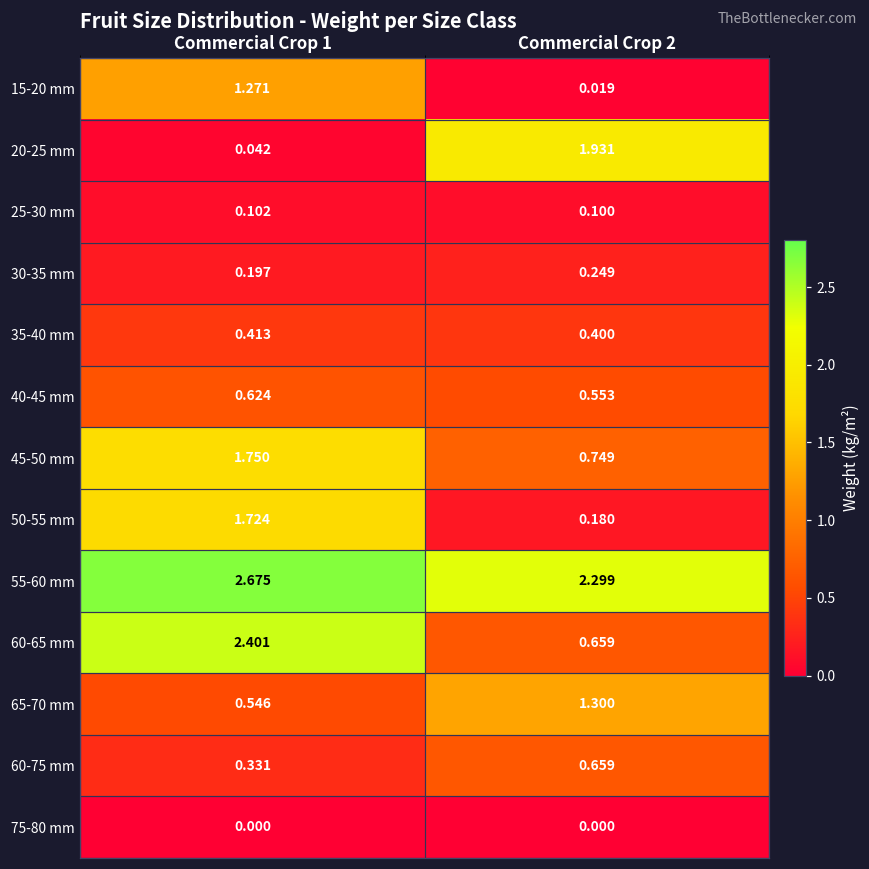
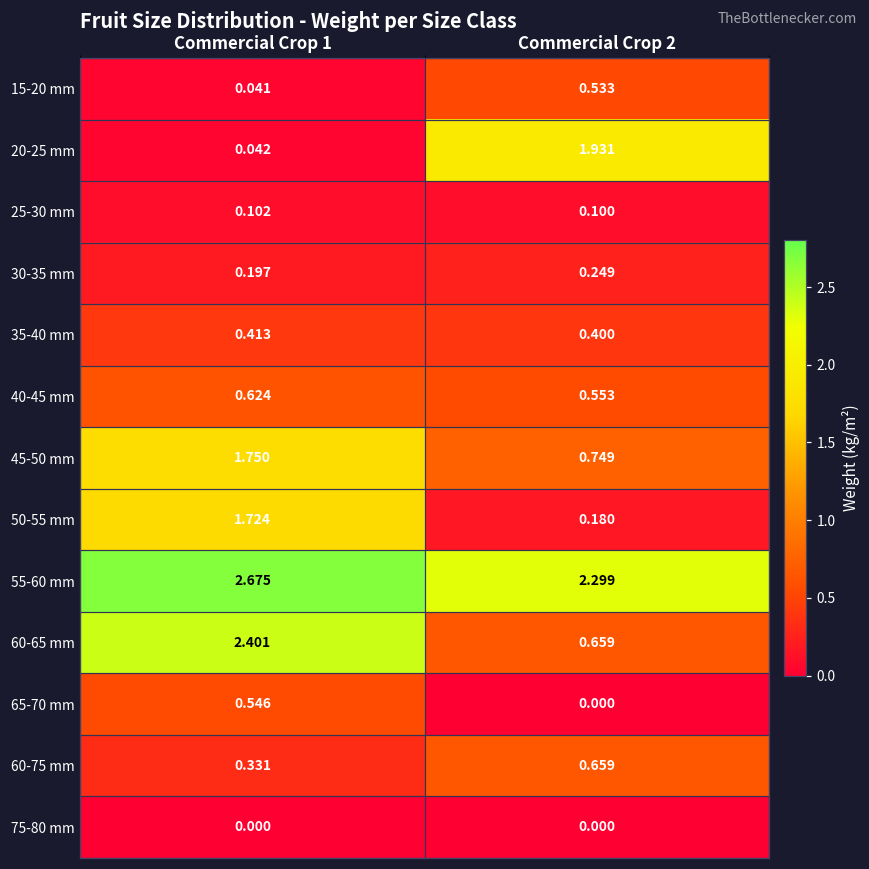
15-20 mm, Commercial Crop 1: 1.271 -> 0.041
15-20 mm, Commercial Crop 2: 0.019 -> 0.533
65-70 mm, Commercial Crop 2: 1.300 -> 0.000
